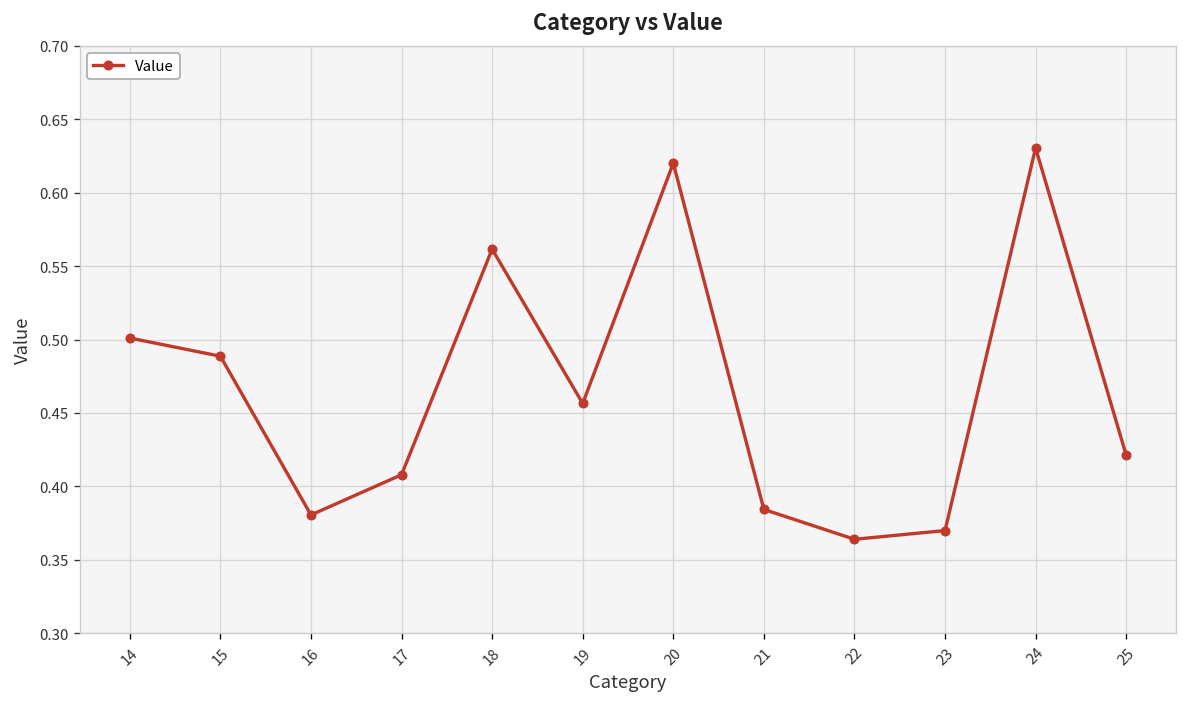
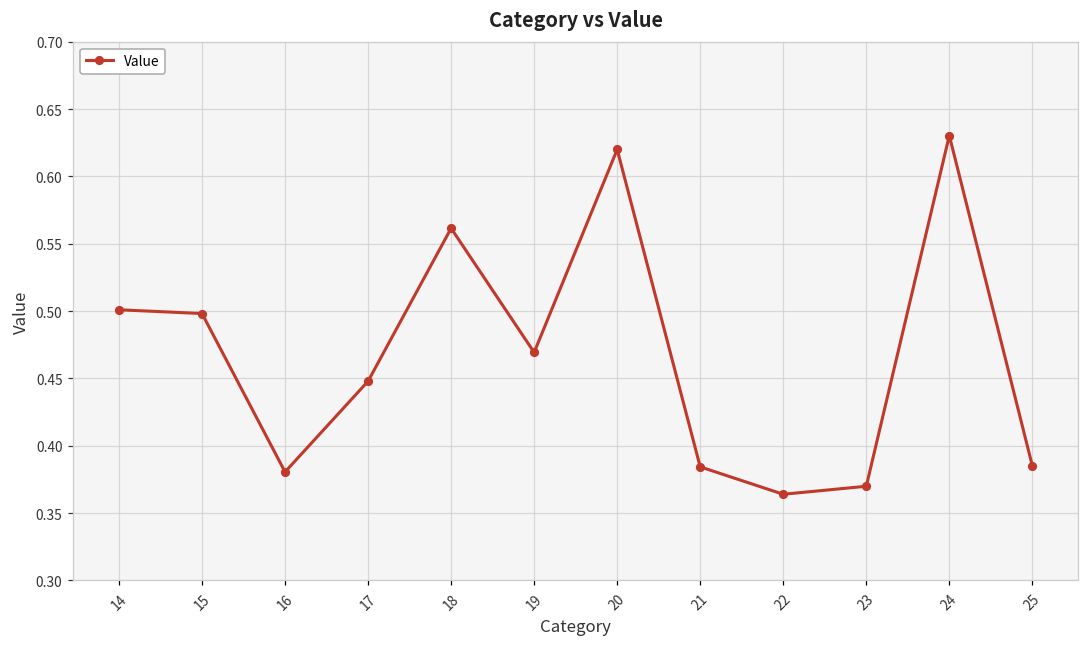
15: 0.489 -> 0.498
17: 0.408 -> 0.448
19: 0.456 -> 0.469
25: 0.421 -> 0.385
